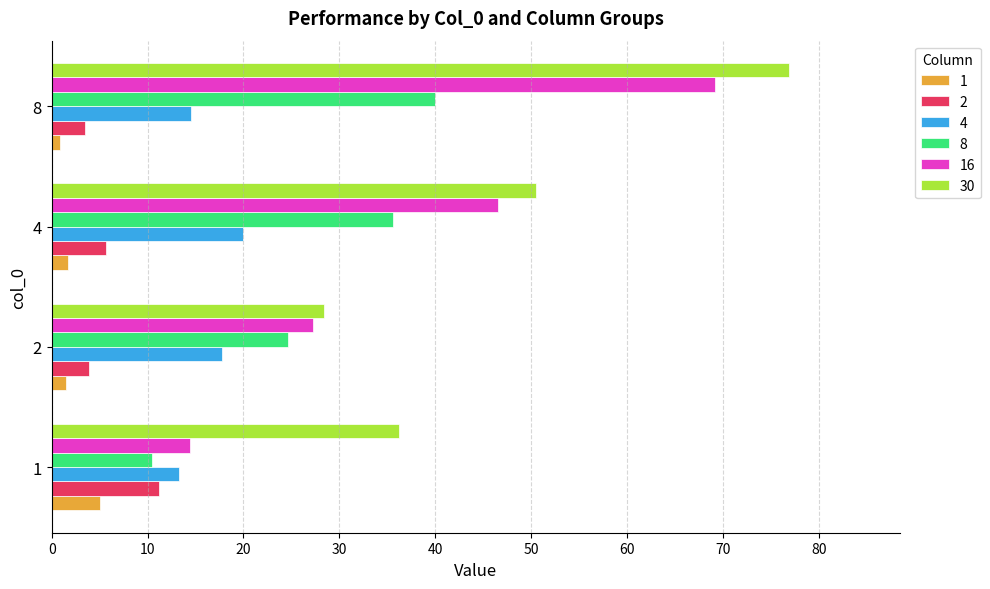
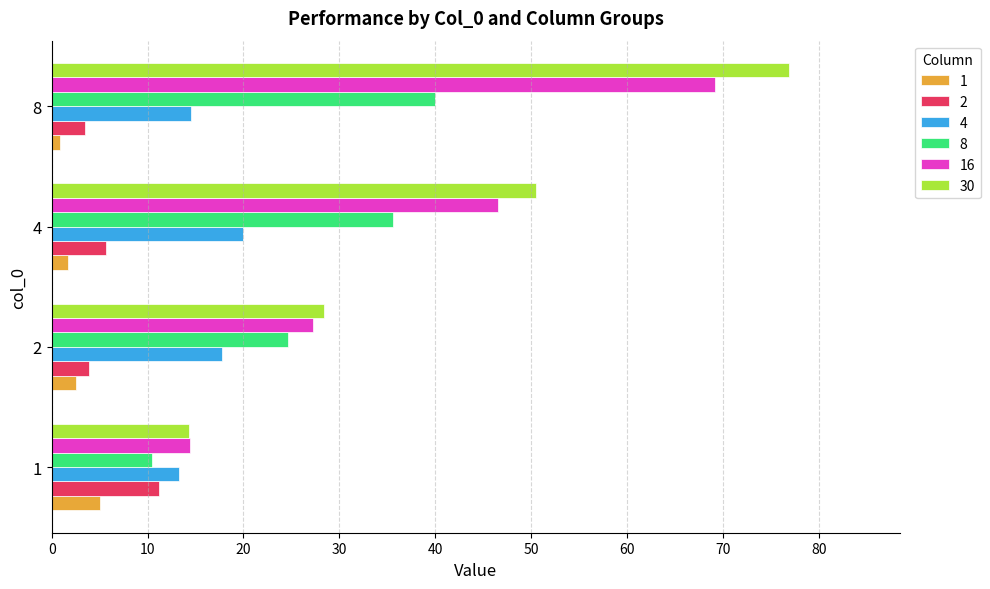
1, 2: 2 -> 3
30, 1: 36 -> 14
